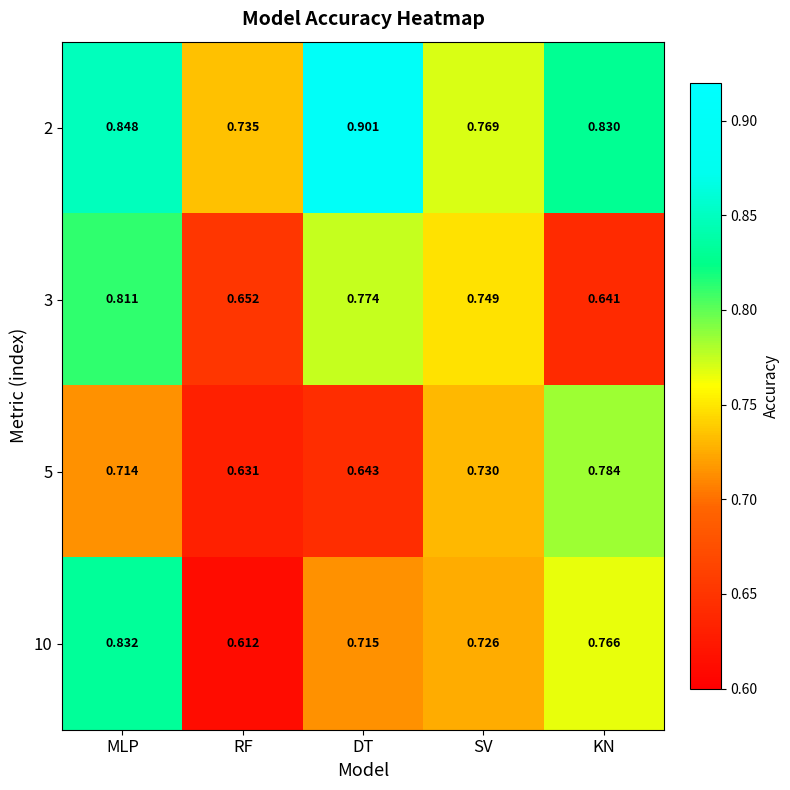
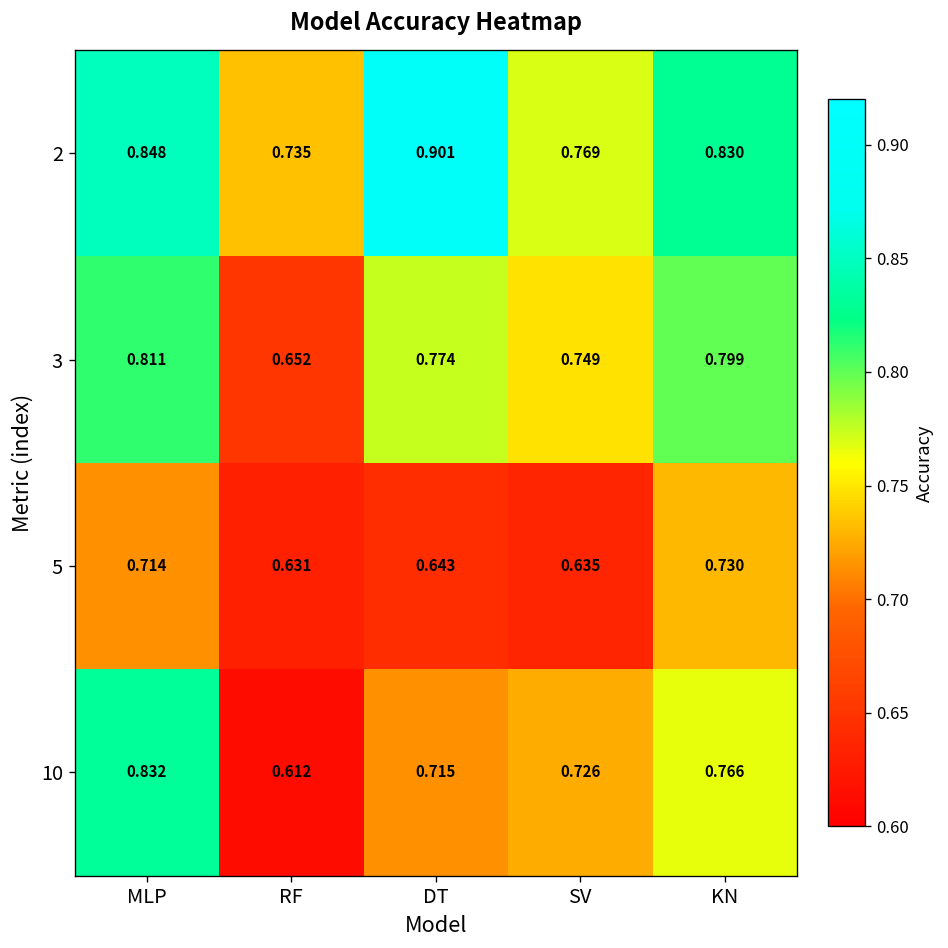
3, KN: 0.641 -> 0.799
5, SV: 0.730 -> 0.635
5, KN: 0.784 -> 0.730
